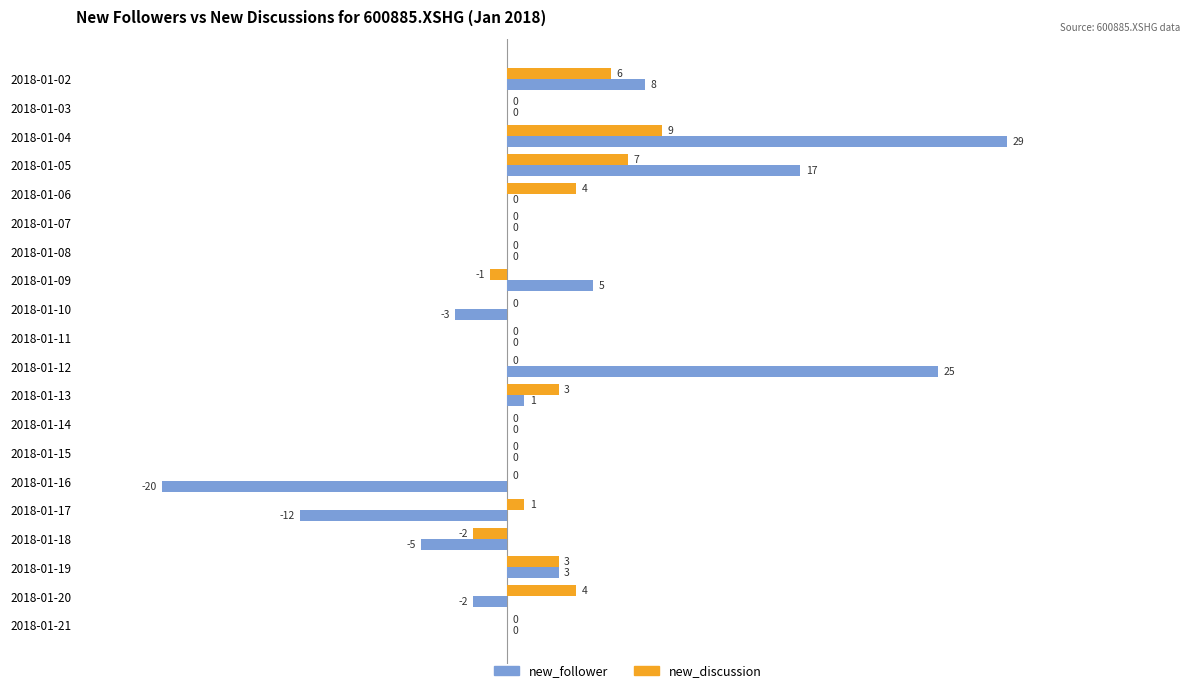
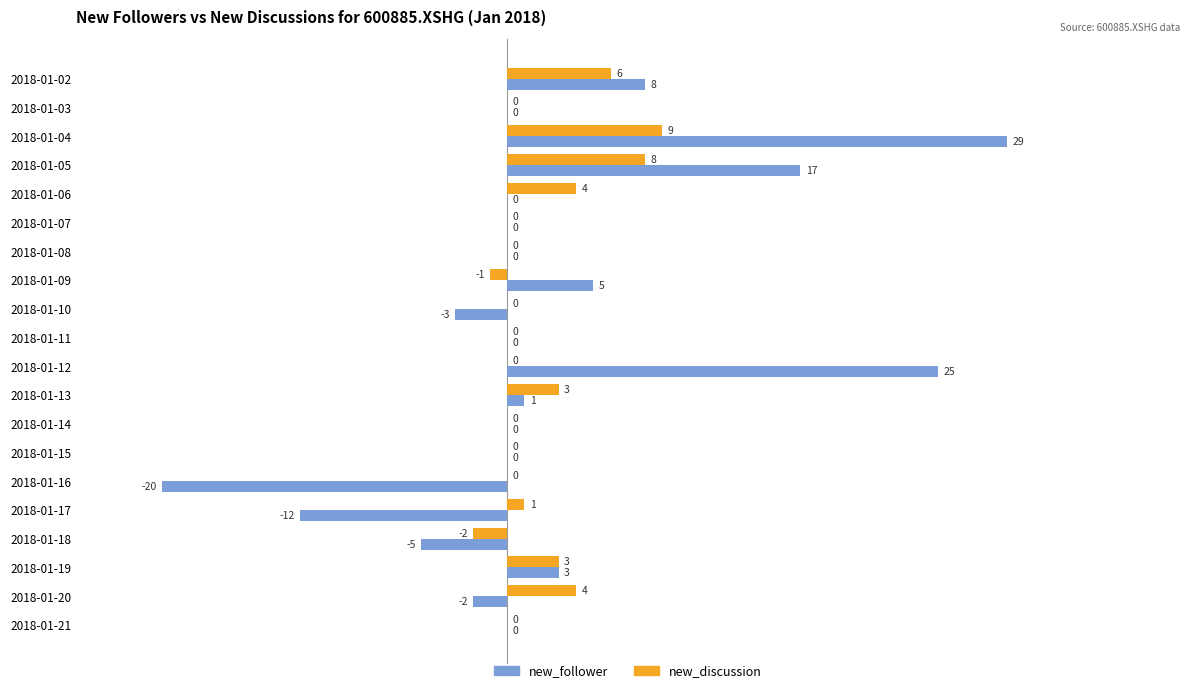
new_discussion, 2018-01-05: 7 -> 8
